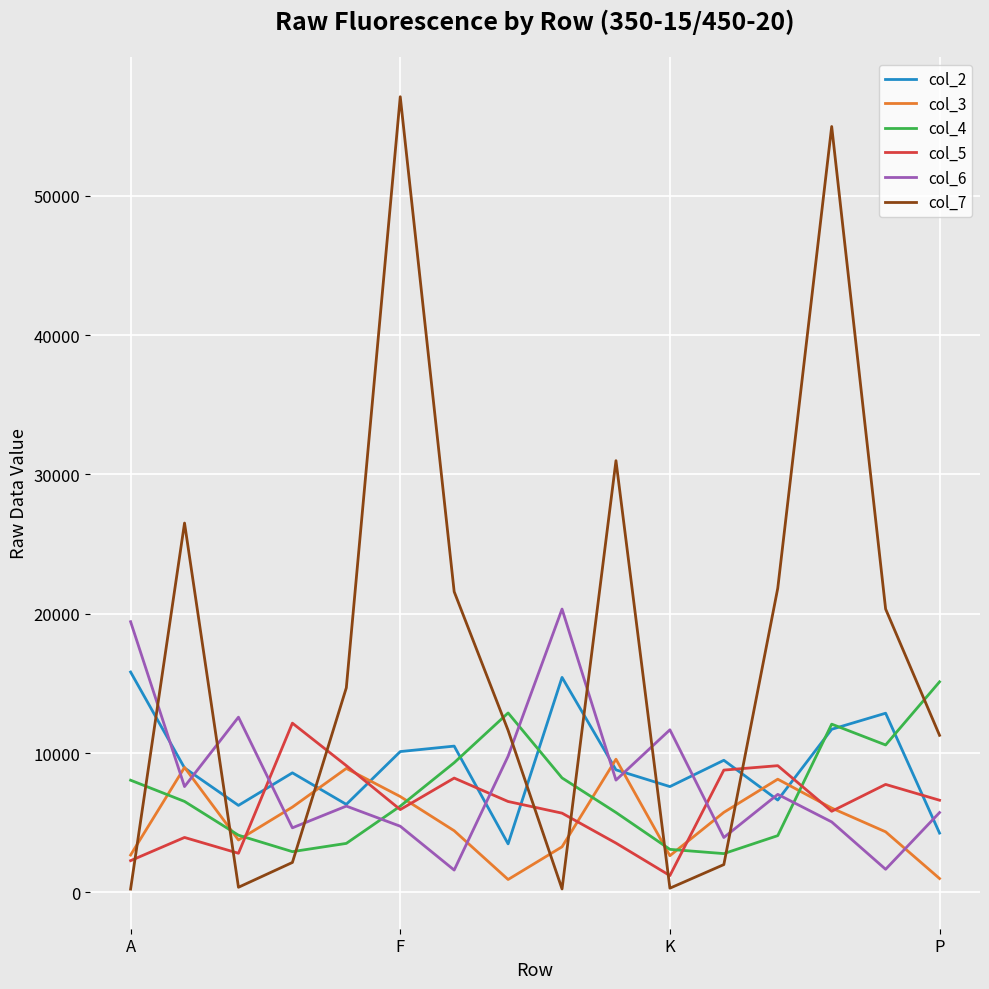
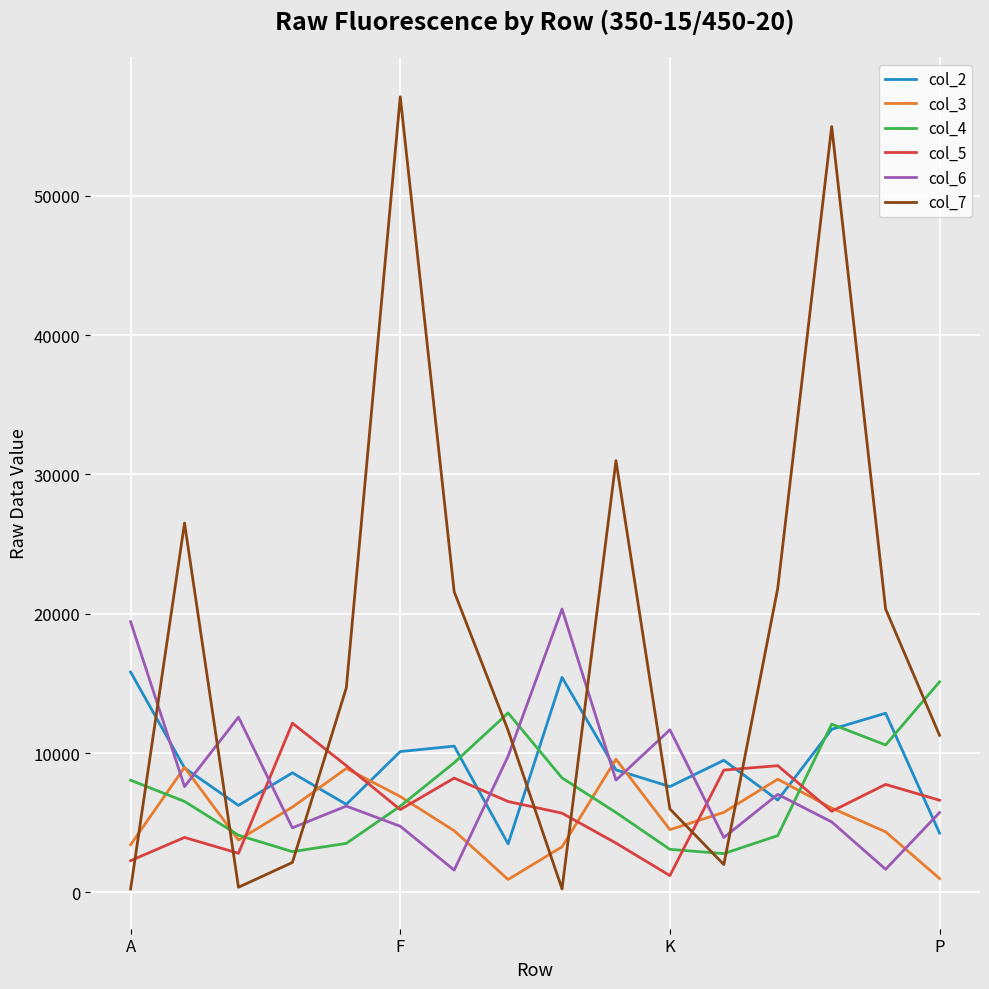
col_3, A: 2700 -> 3400
col_3, K: 2600 -> 4500
col_7, K: 300 -> 6000
